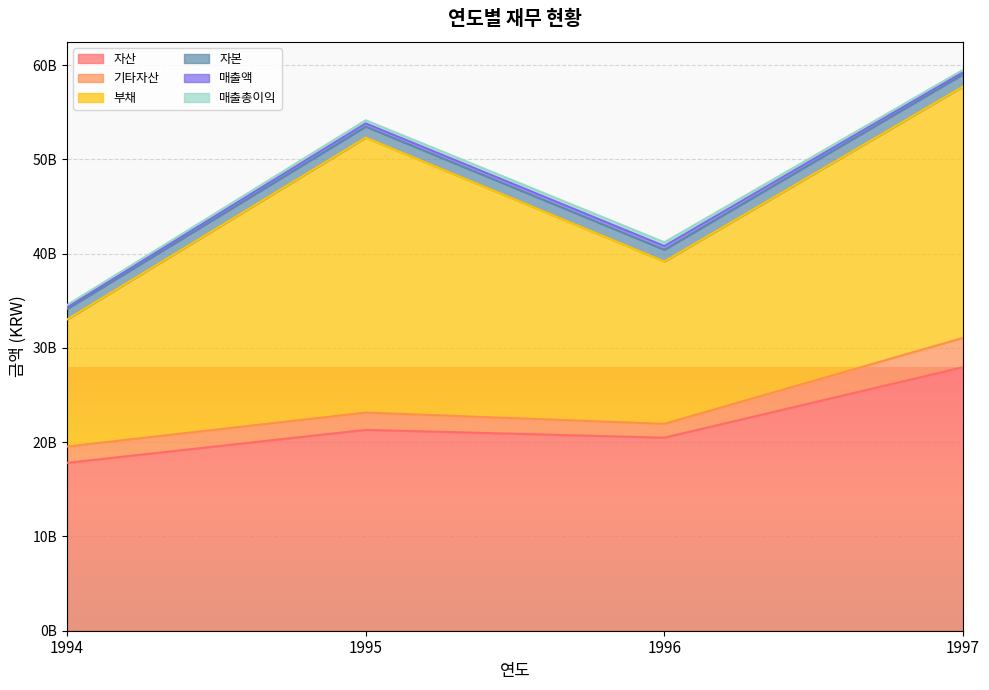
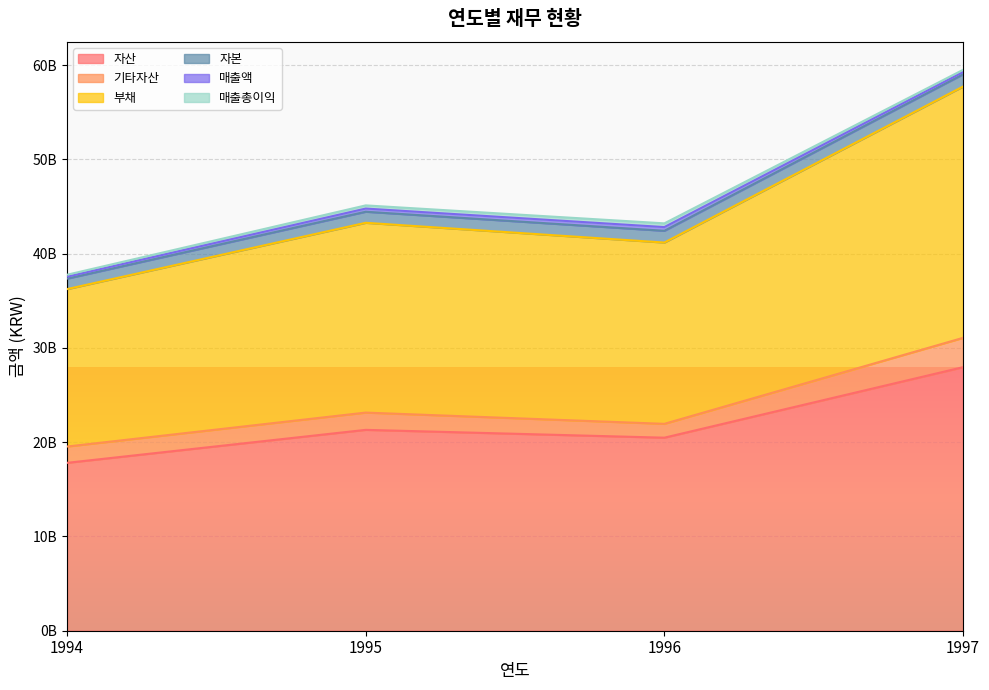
부채, 1994: 13000000000 -> 17000000000
부채, 1995: 29000000000 -> 20000000000
부채, 1996: 17000000000 -> 19000000000
